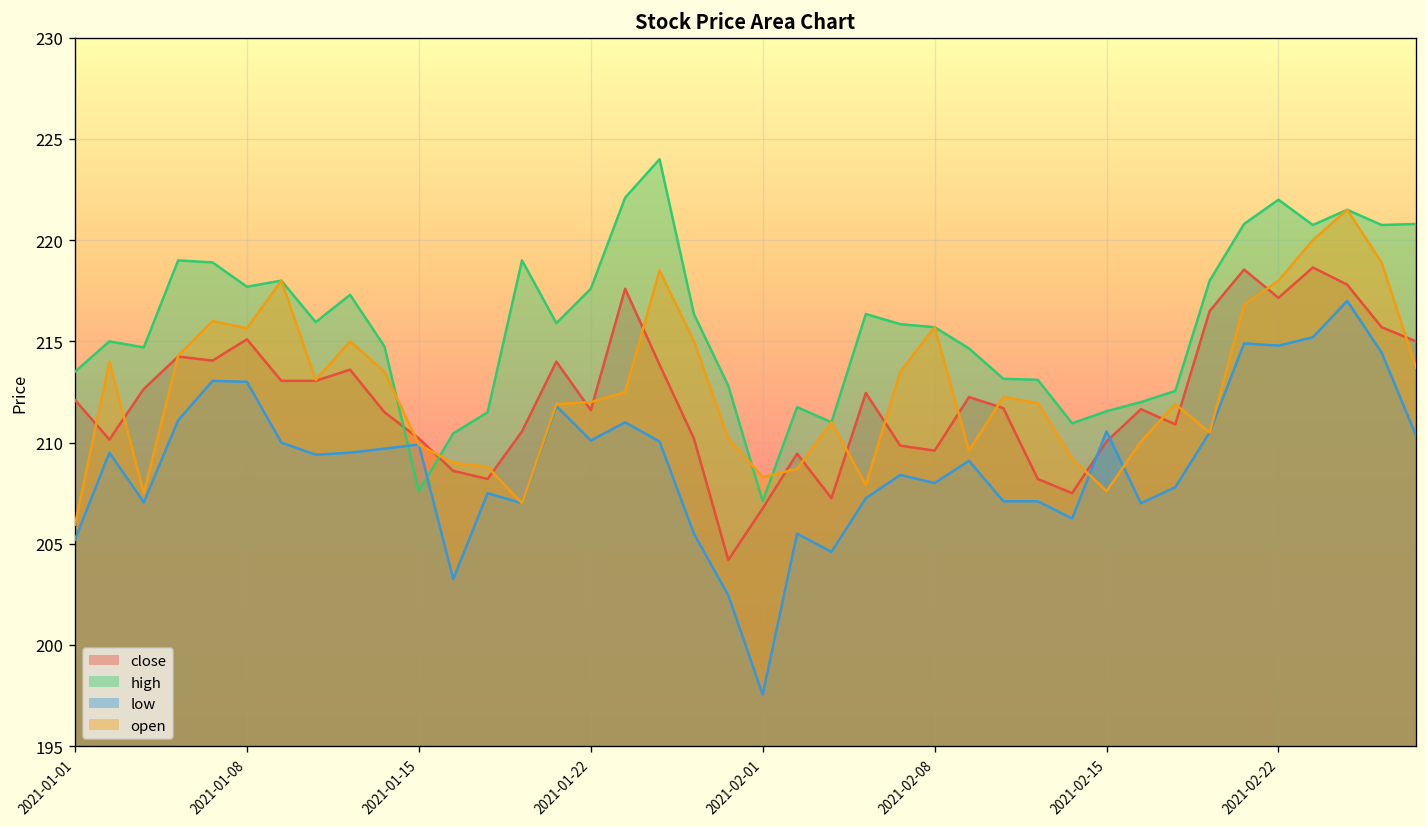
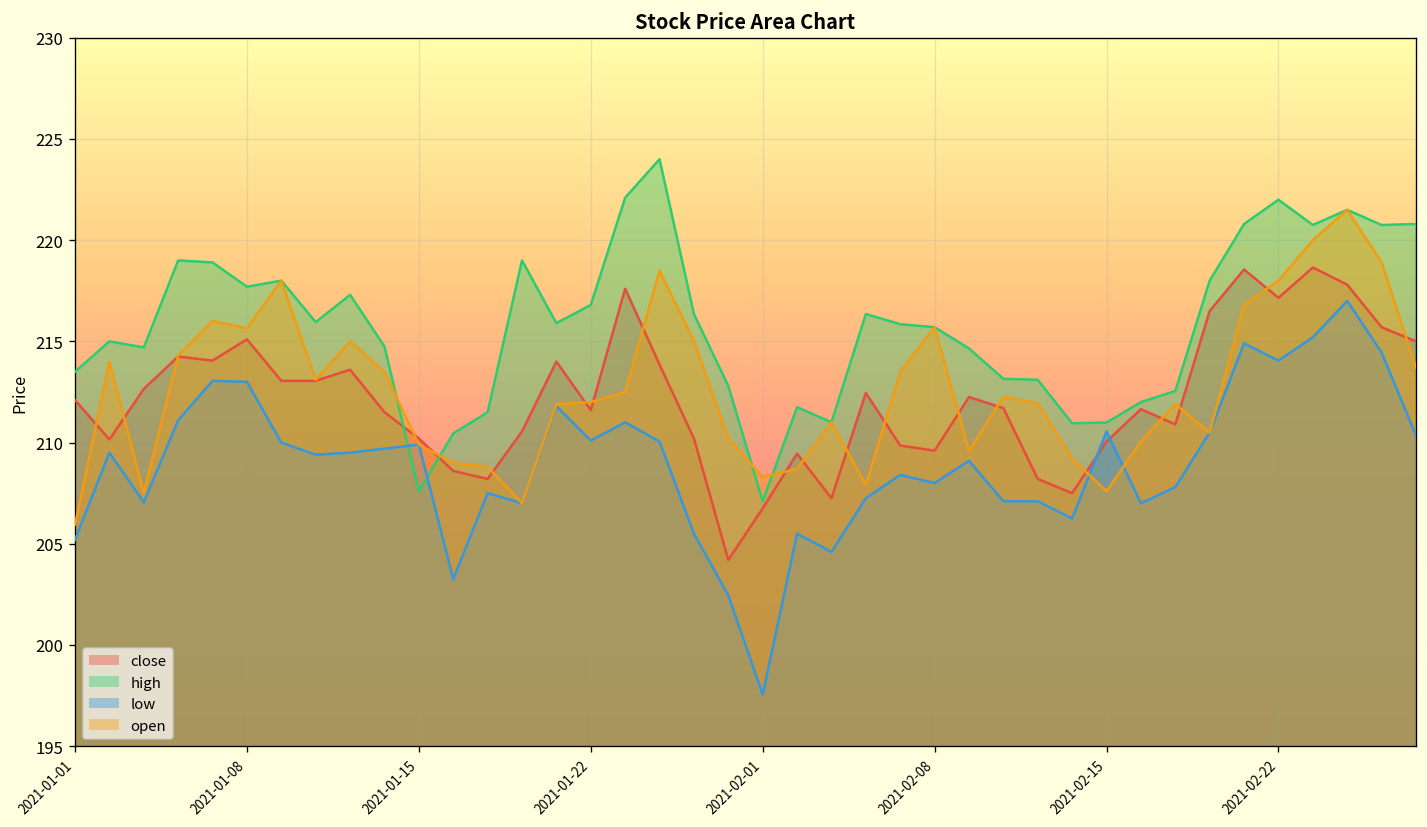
high, 2021-01-22: 217.6 -> 216.8
high, 2021-02-15: 211.6 -> 211.0
low, 2021-02-22: 214.8 -> 214.1
